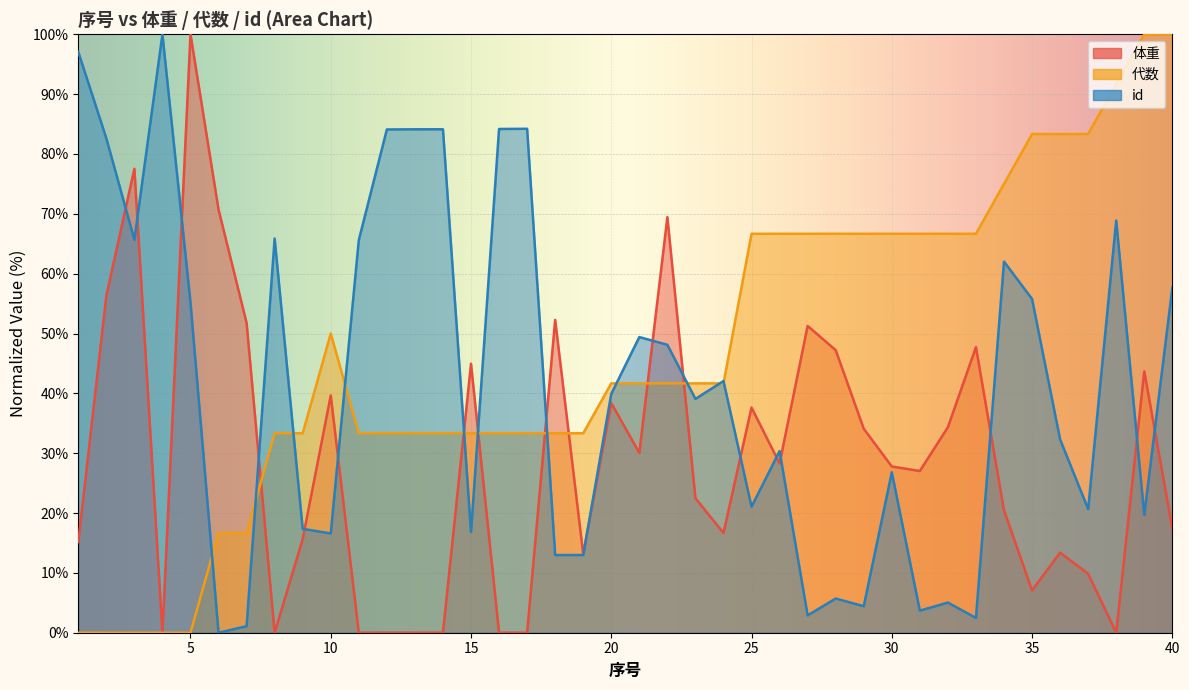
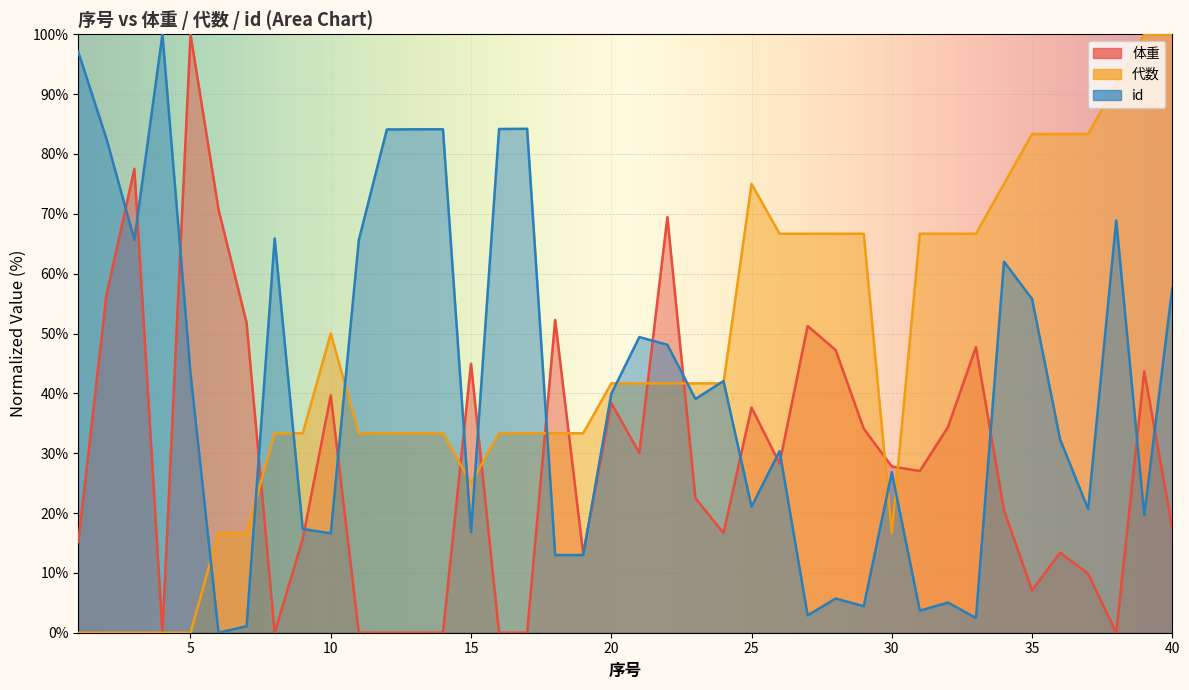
id, 5: 55% -> 43%
代数, 15: 33% -> 25%
代数, 25: 67% -> 75%
代数, 30: 67% -> 17%
